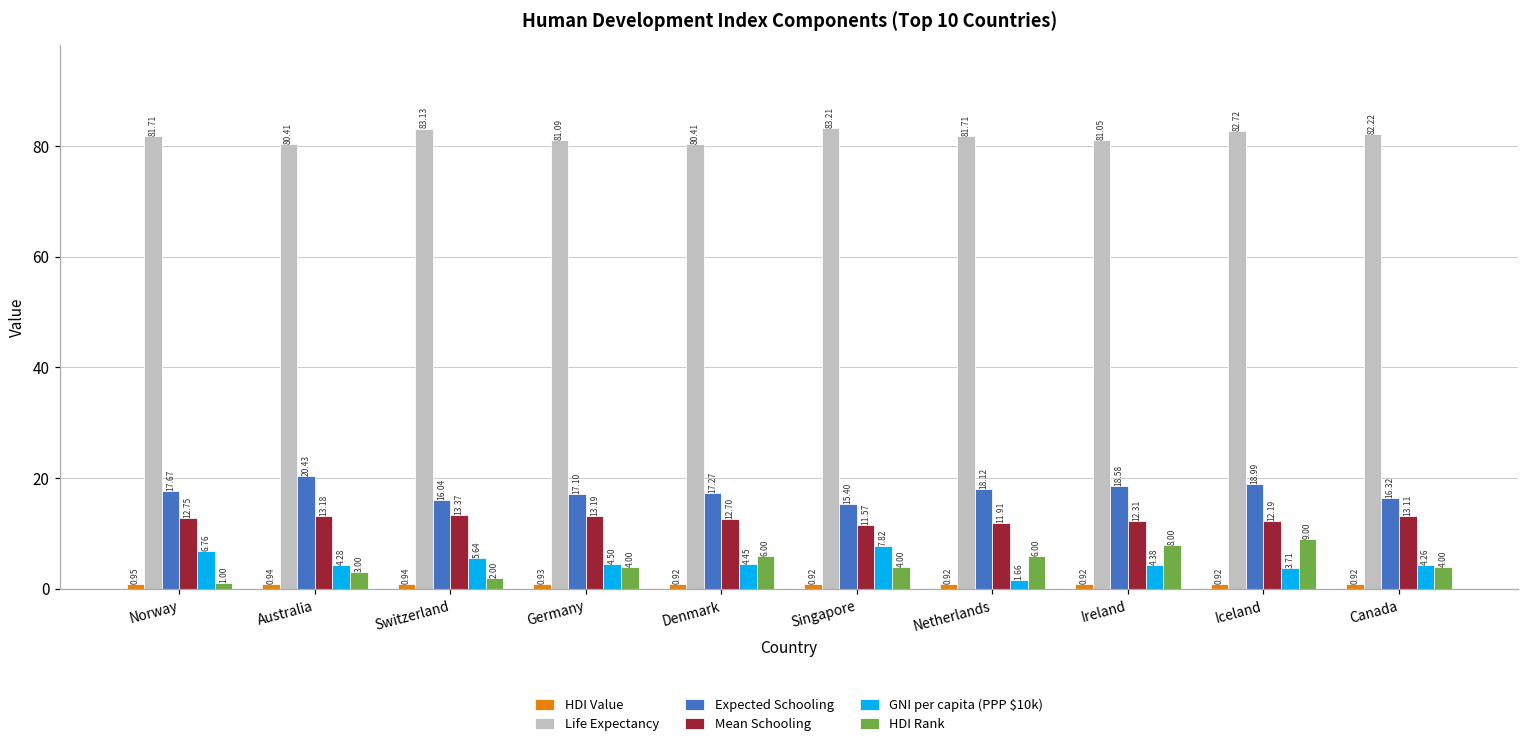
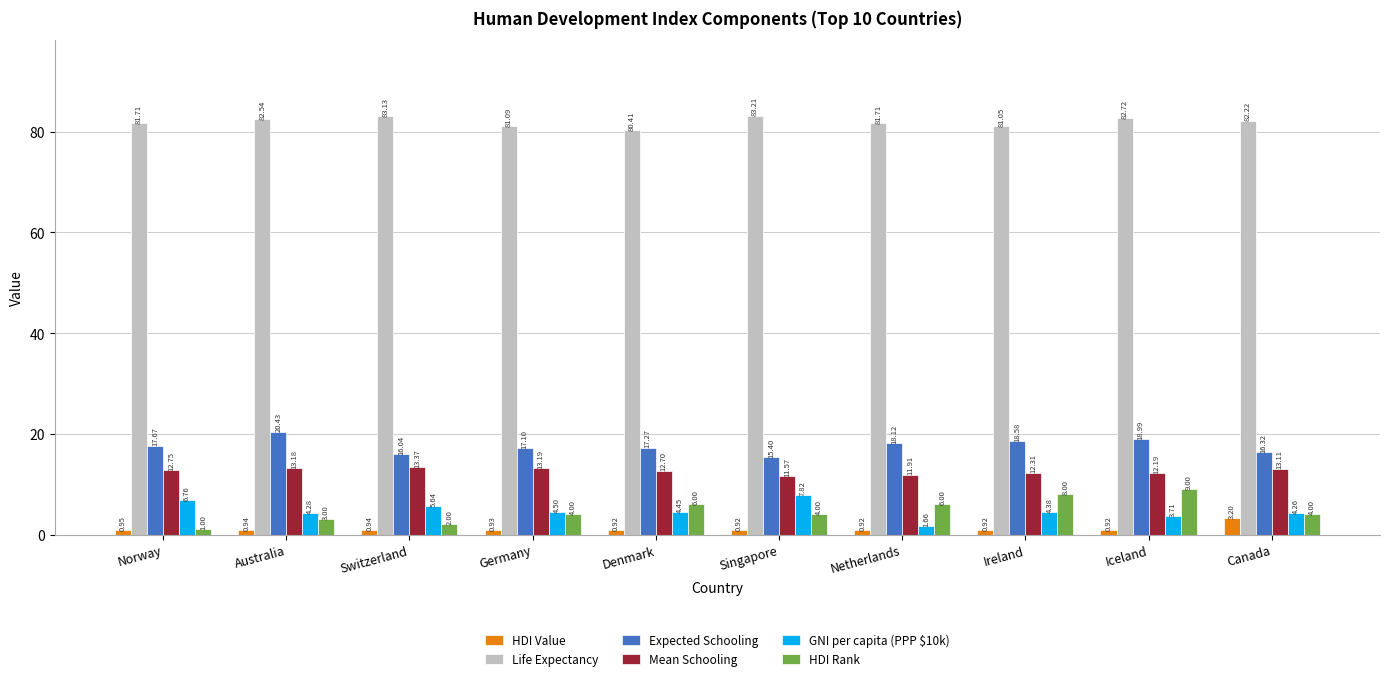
Life Expectancy, Australia: 80.41 -> 82.54
HDI Value, Canada: 0.92 -> 3.20
